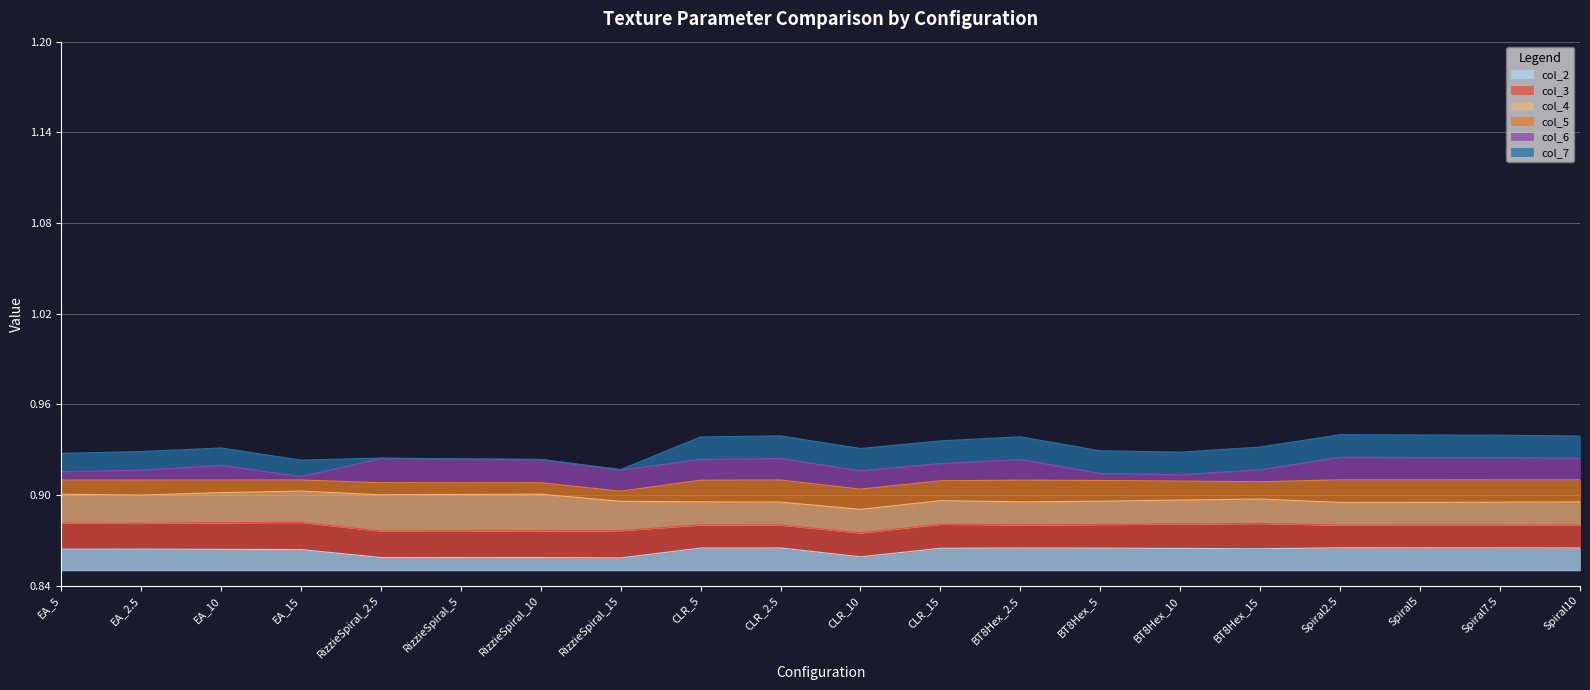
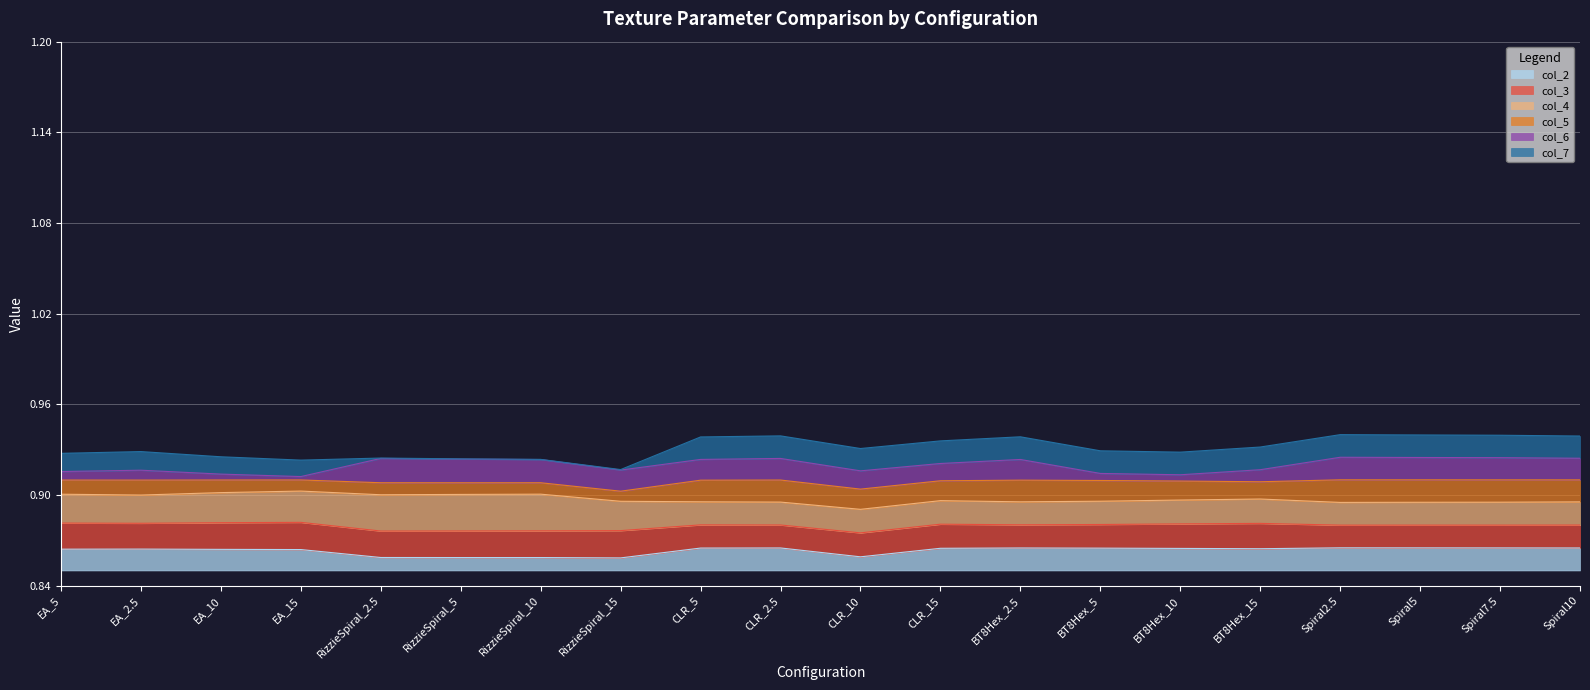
col_6, EA_10: 0.010 -> 0.004
